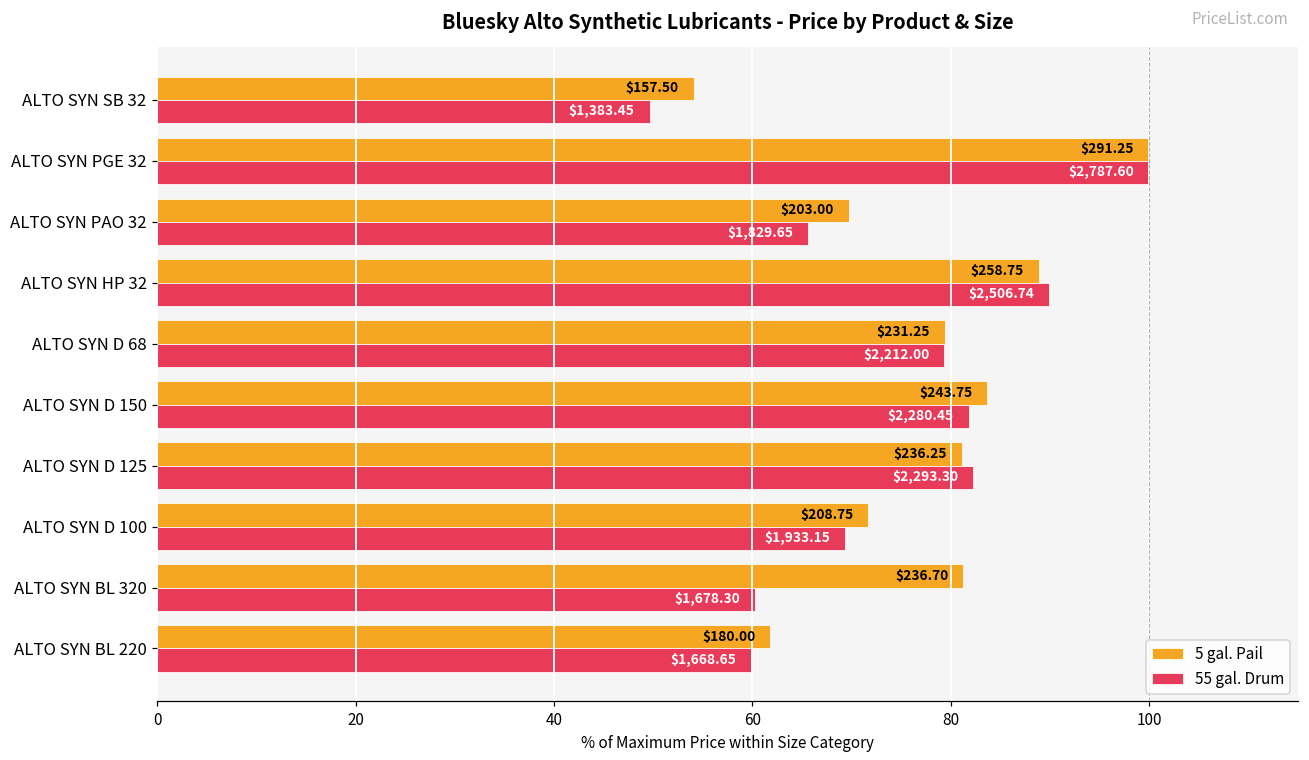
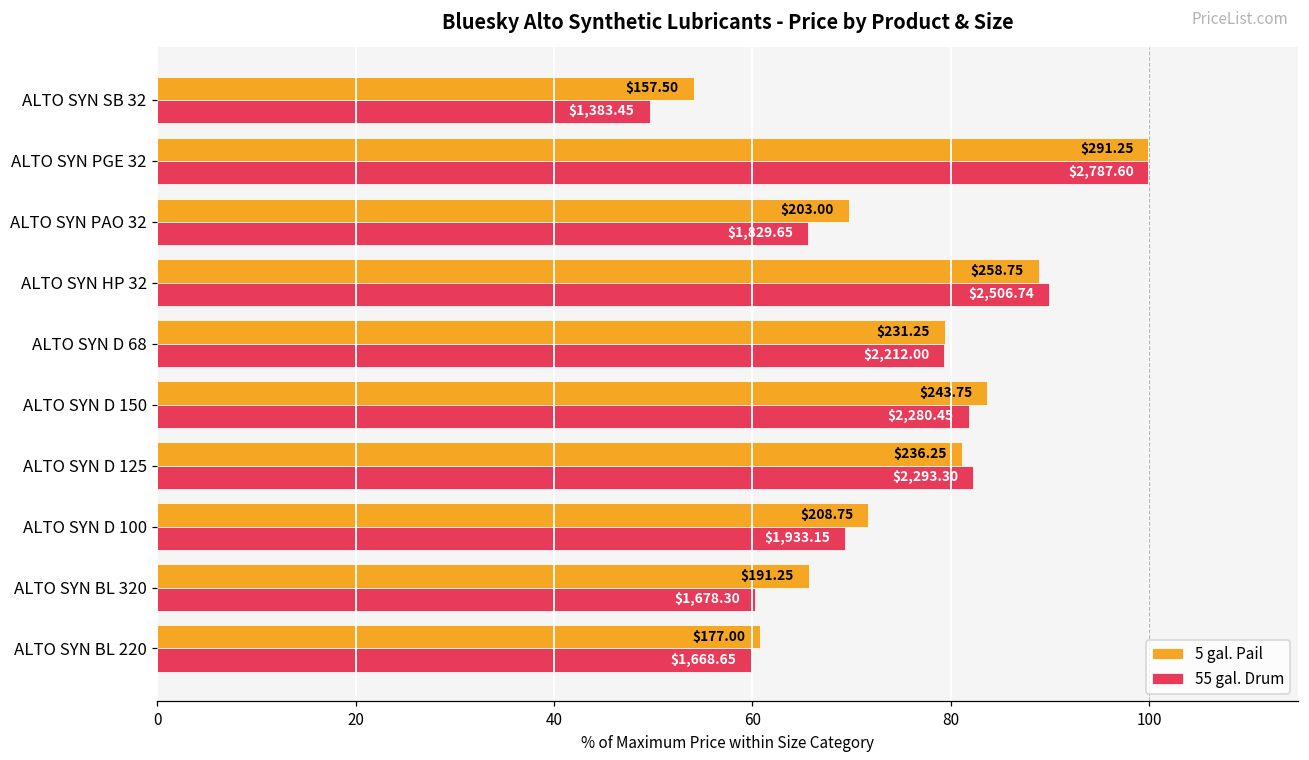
5 gal. Pail, ALTO SYN BL 320: $236.70 -> $191.25
5 gal. Pail, ALTO SYN BL 220: $180.00 -> $177.00
